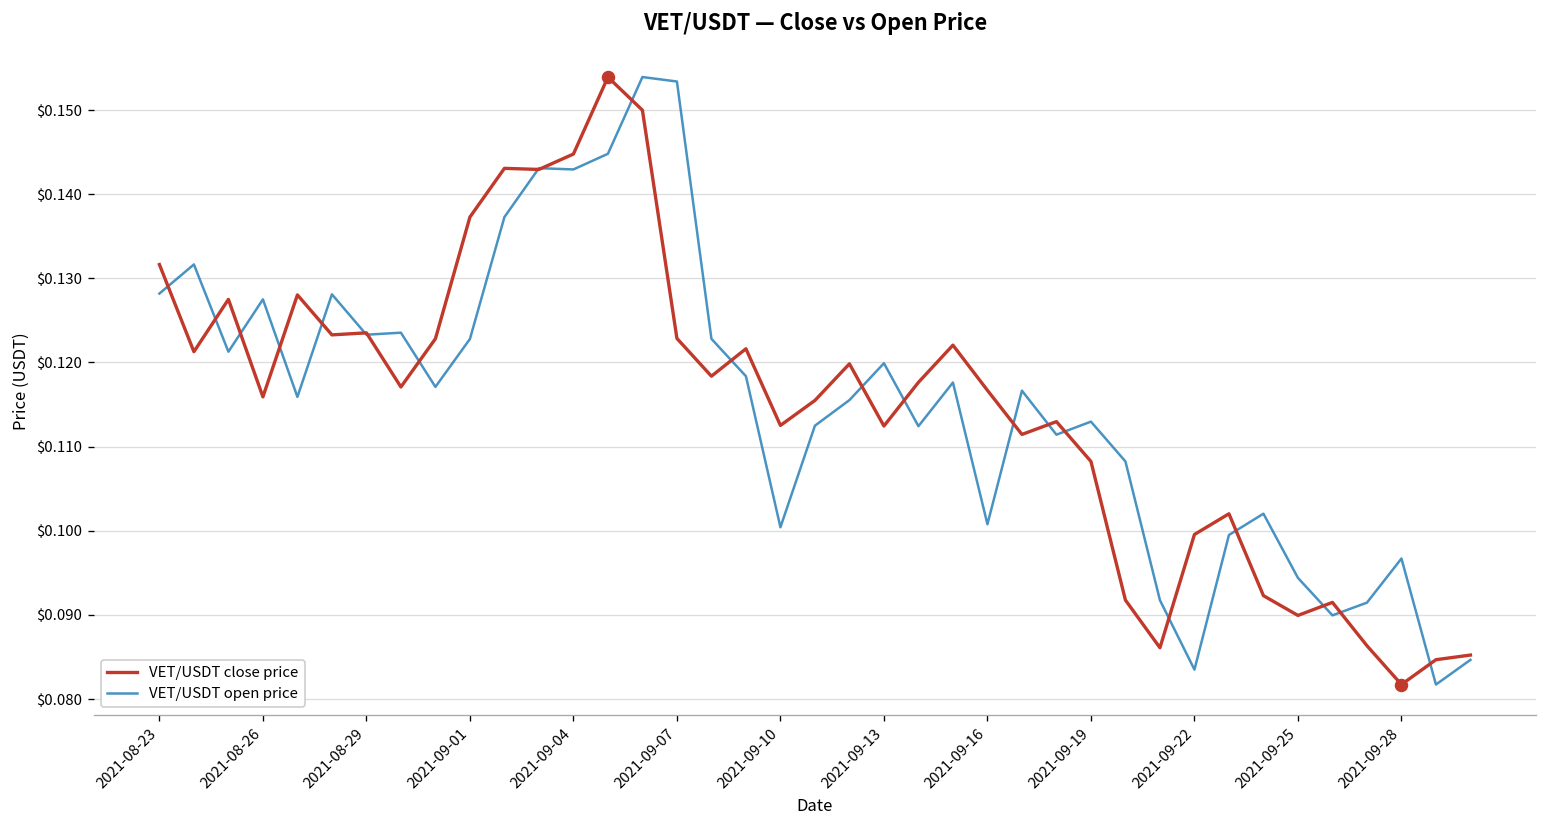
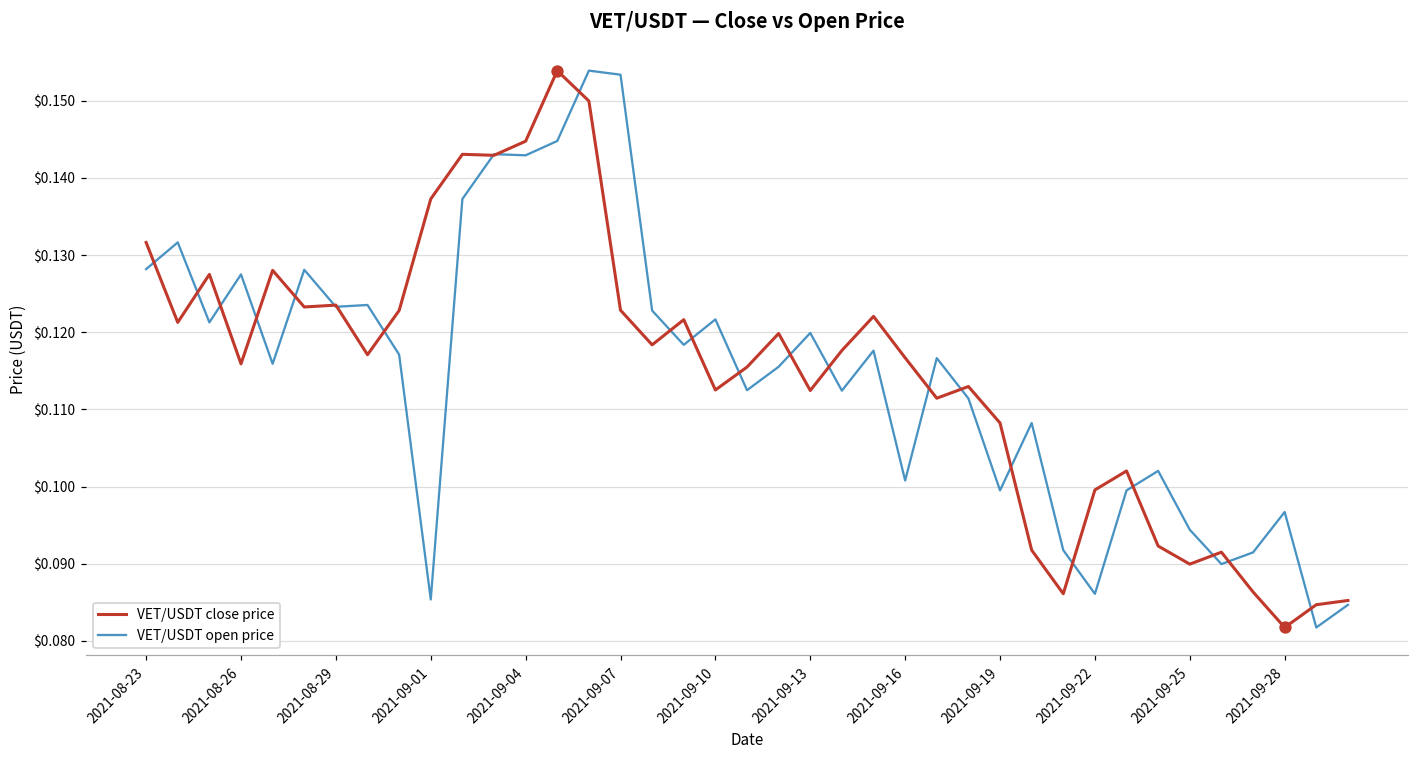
VET/USDT open price, 2021-09-01: $0.123 -> $0.085
VET/USDT open price, 2021-09-10: $0.100 -> $0.122
VET/USDT open price, 2021-09-19: $0.113 -> $0.100
VET/USDT open price, 2021-09-22: $0.084 -> $0.086
